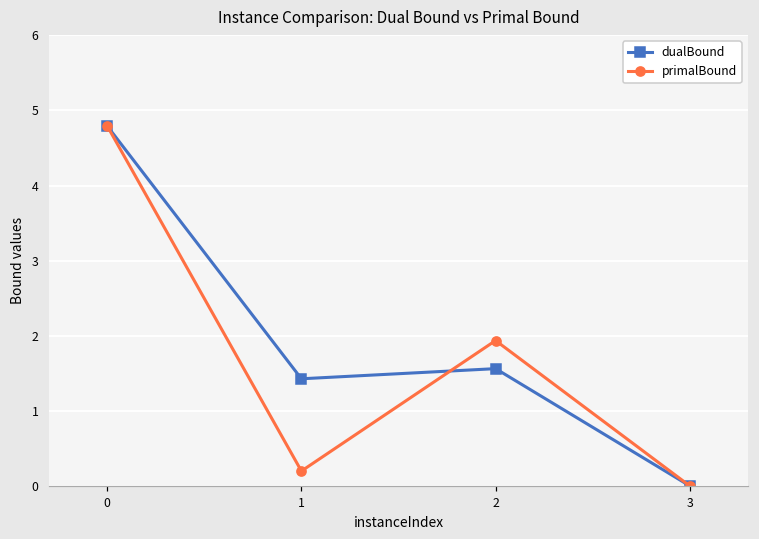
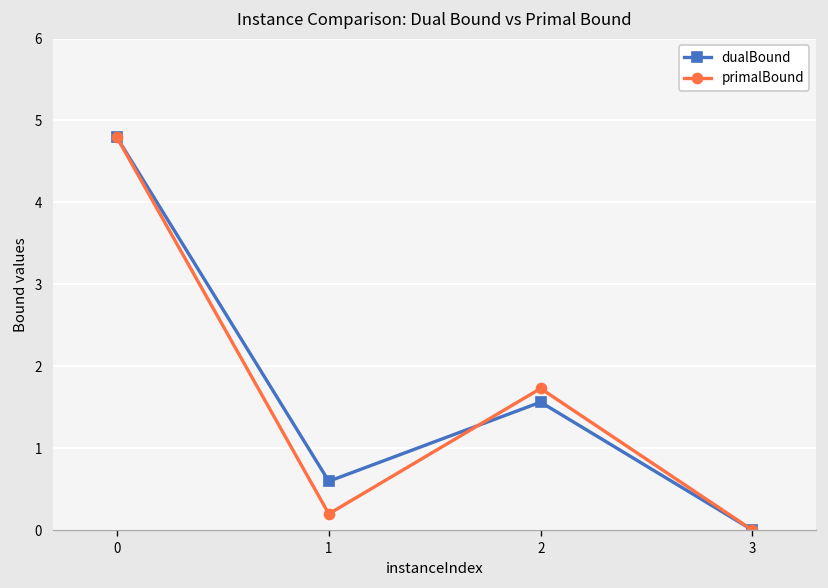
dualBound, 1: 1.4 -> 0.6
primalBound, 2: 1.9 -> 1.7
